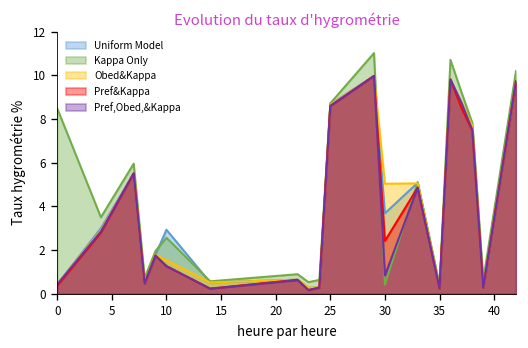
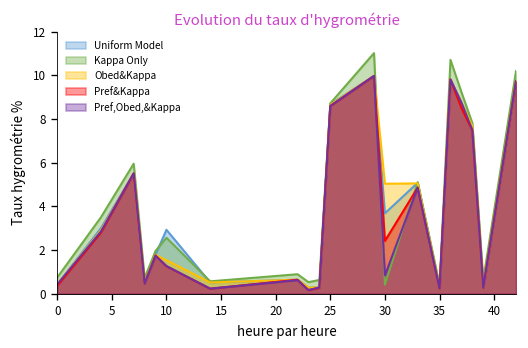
Kappa Only, 0: 8.5 -> 0.7
